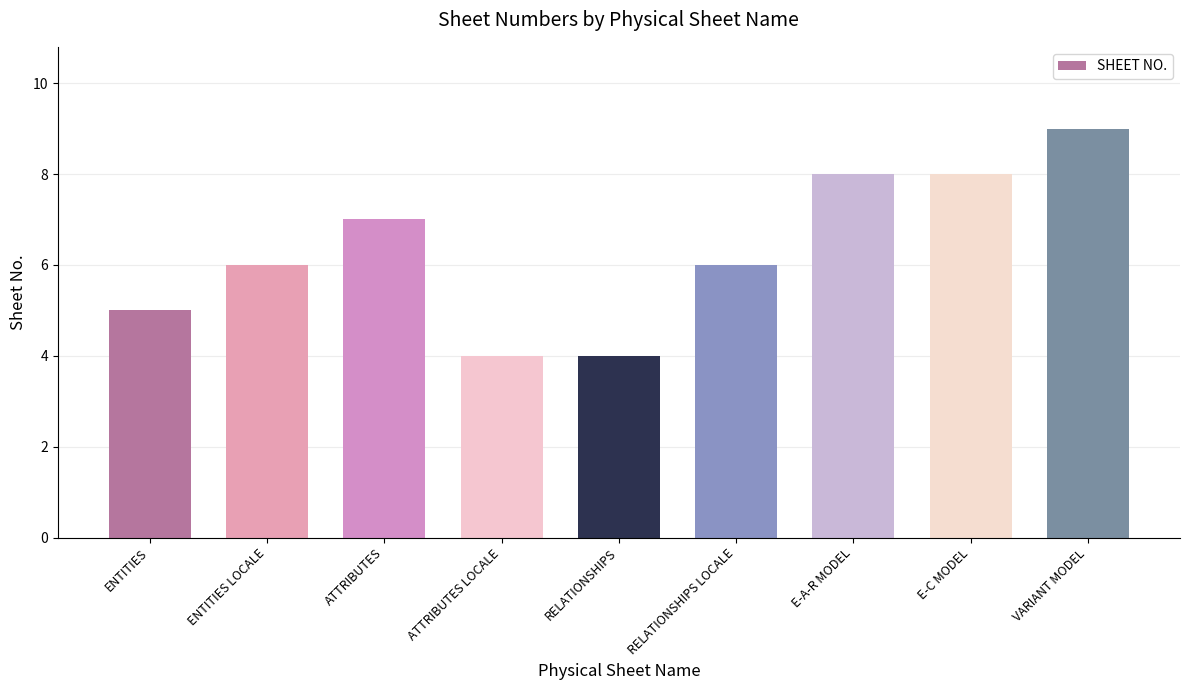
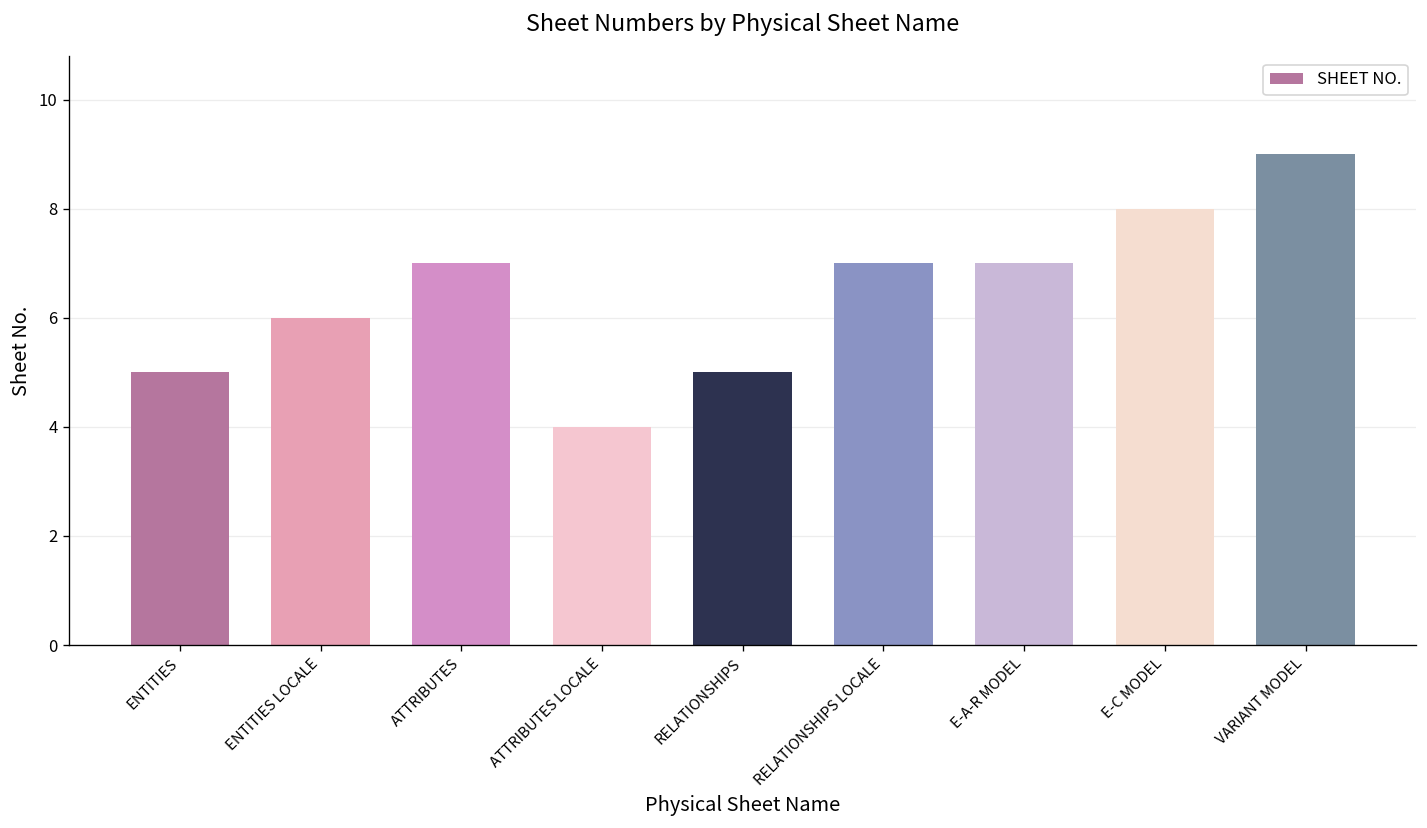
RELATIONSHIPS: 4 -> 5
RELATIONSHIPS LOCALE: 6 -> 7
E-A-R MODEL: 8 -> 7
